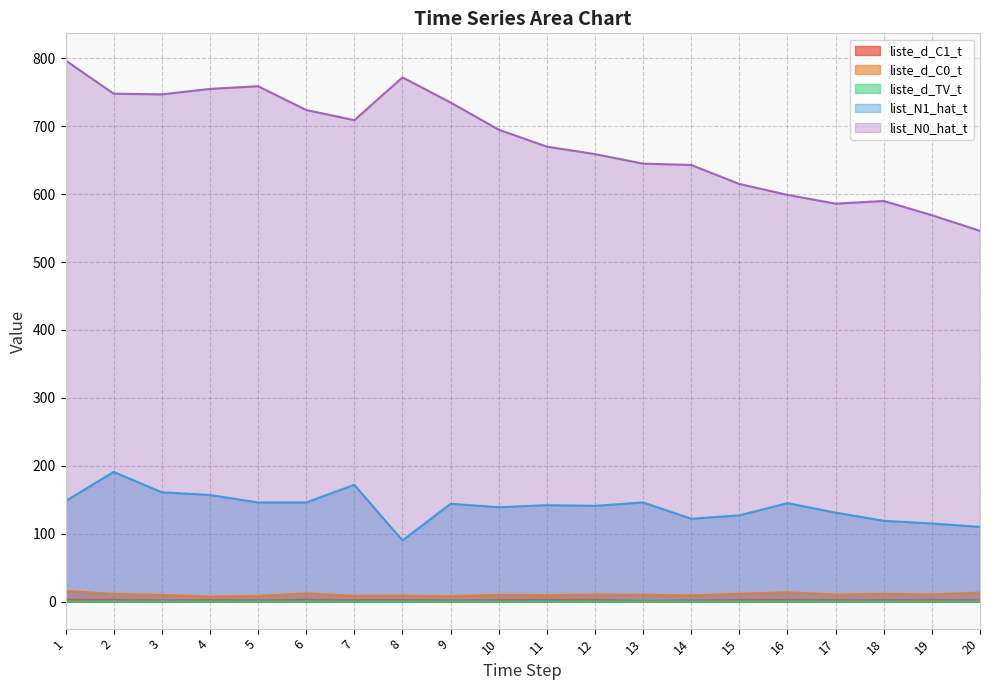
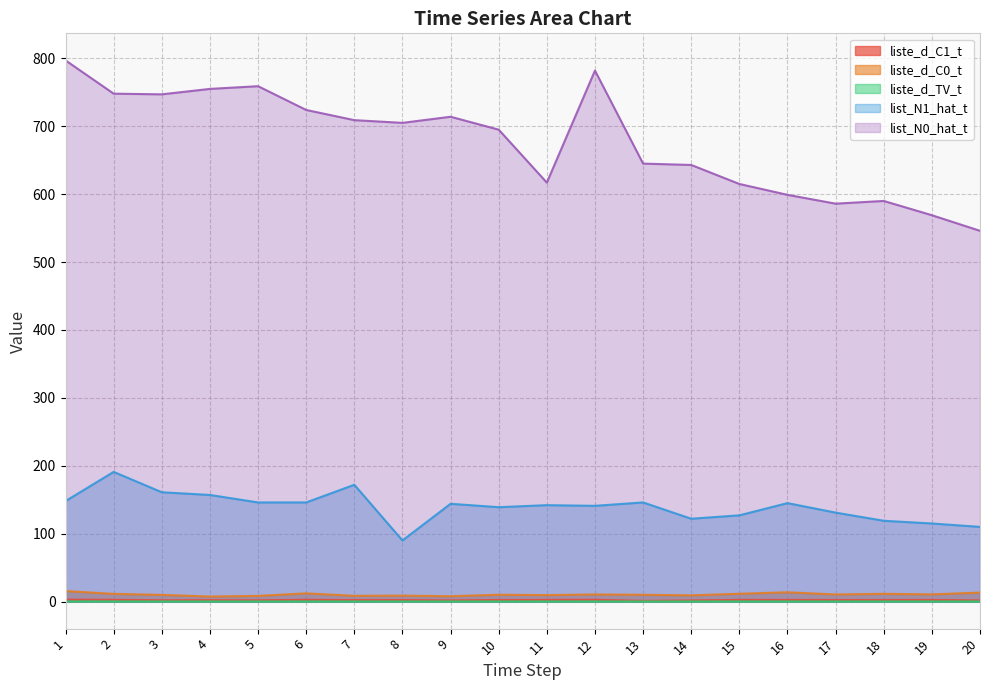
list_N0_hat_t, 8: 770 -> 710
list_N0_hat_t, 9: 740 -> 710
list_N0_hat_t, 11: 670 -> 620
list_N0_hat_t, 12: 660 -> 780
